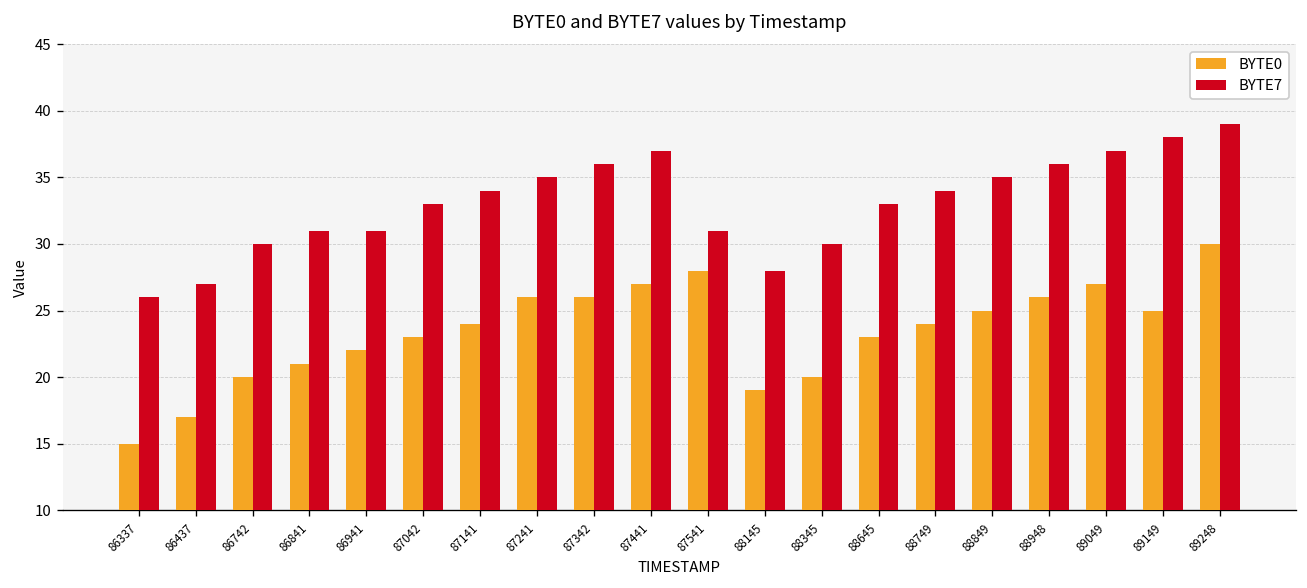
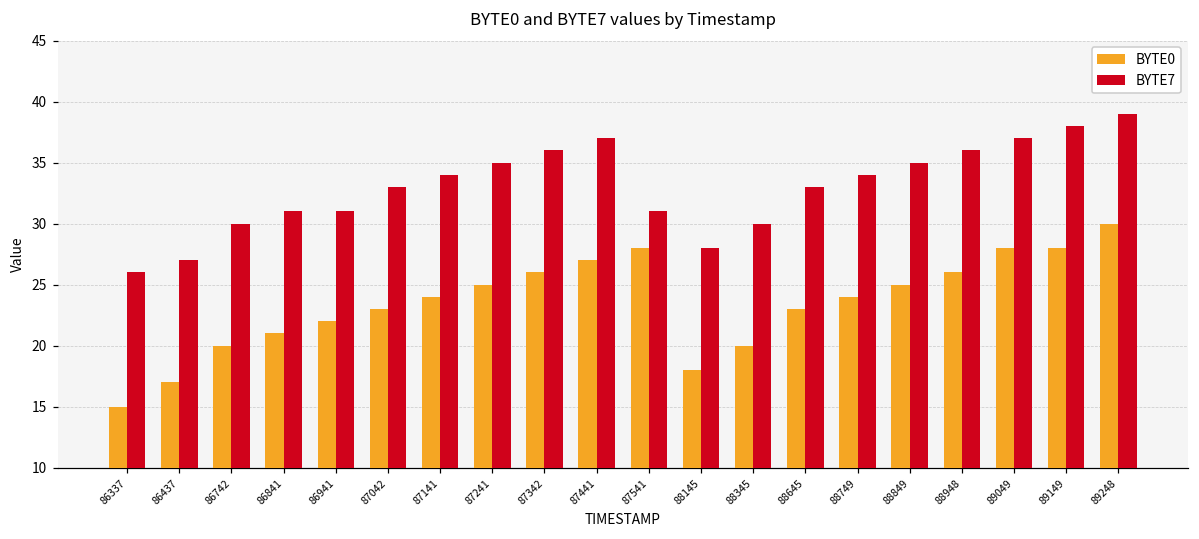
BYTE0, 87241: 26 -> 25
BYTE0, 88145: 19 -> 18
BYTE0, 89049: 27 -> 28
BYTE0, 89149: 25 -> 28
